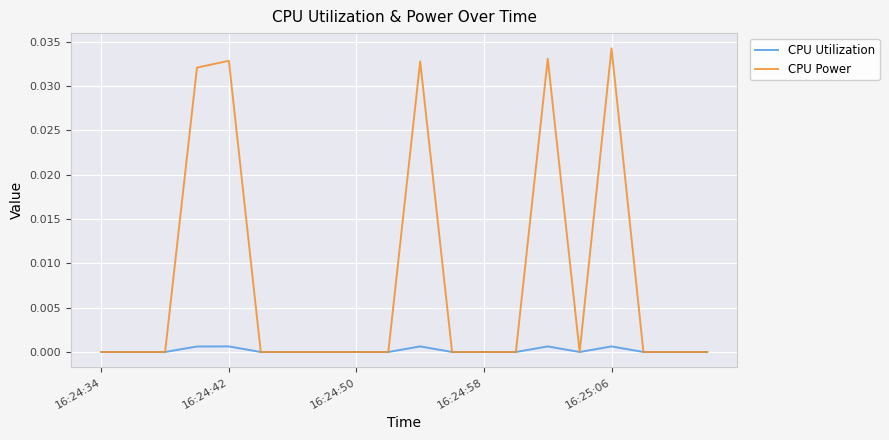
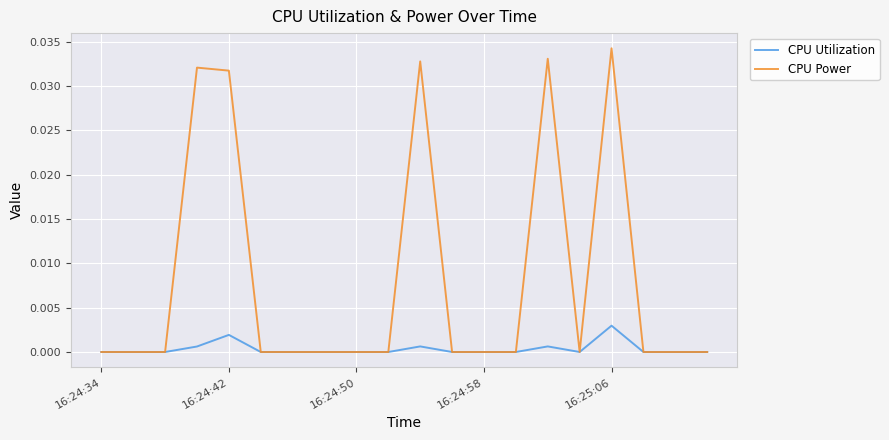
CPU Utilization, 16:24:42: 0.001 -> 0.002
CPU Power, 16:24:42: 0.033 -> 0.032
CPU Utilization, 16:25:06: 0.001 -> 0.003
